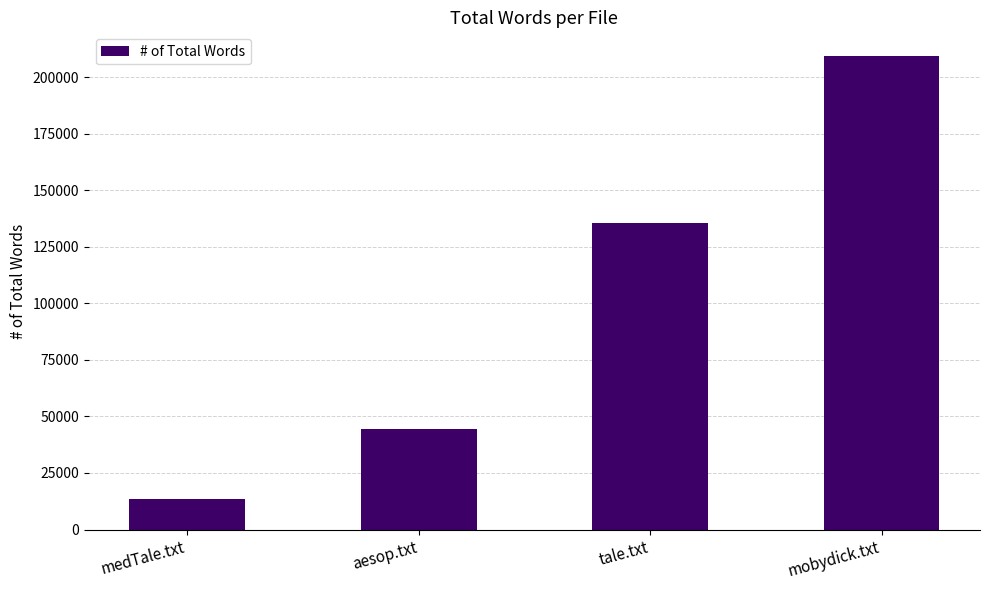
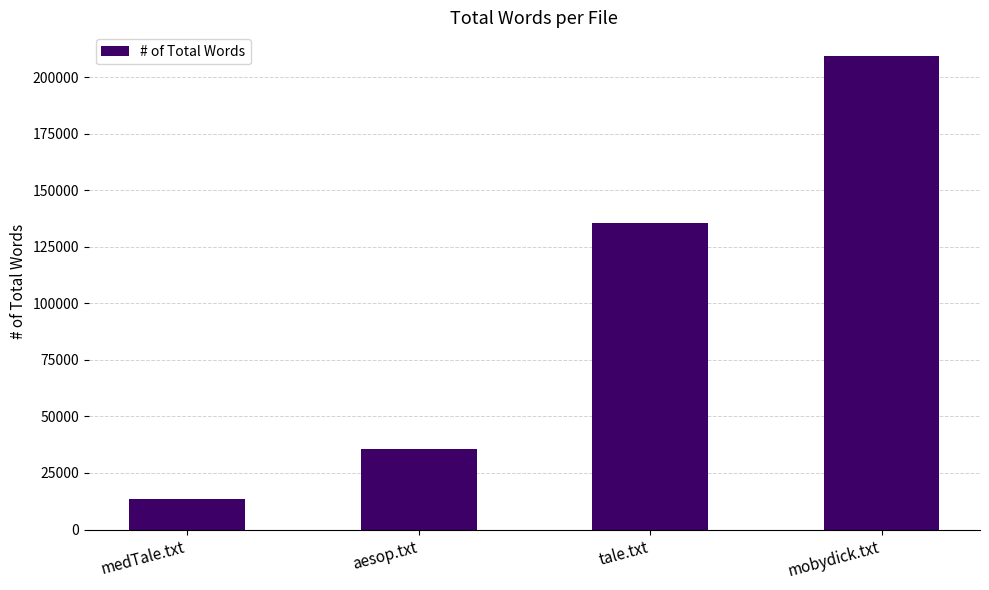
aesop.txt: 44000 -> 35000
